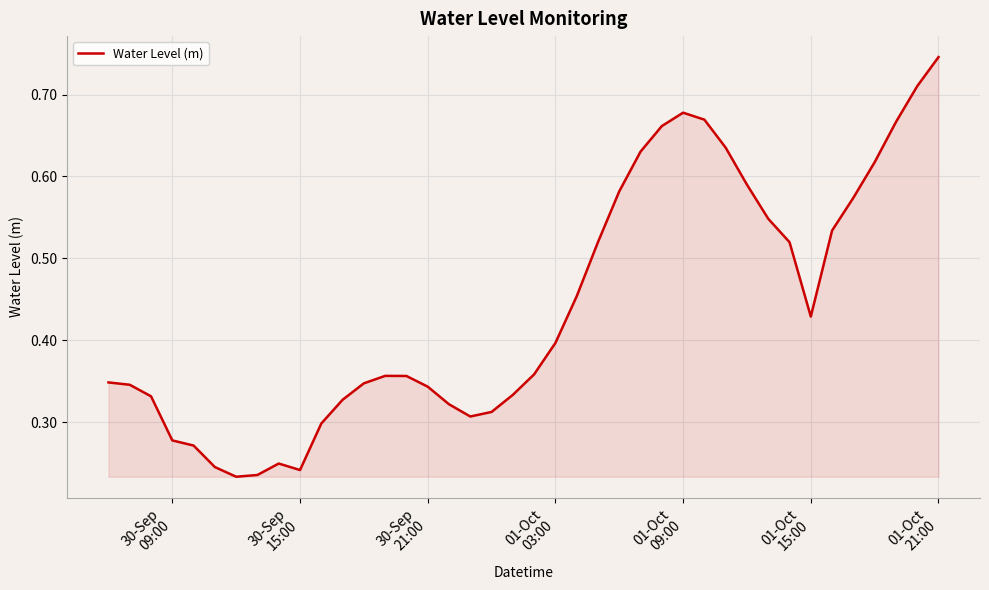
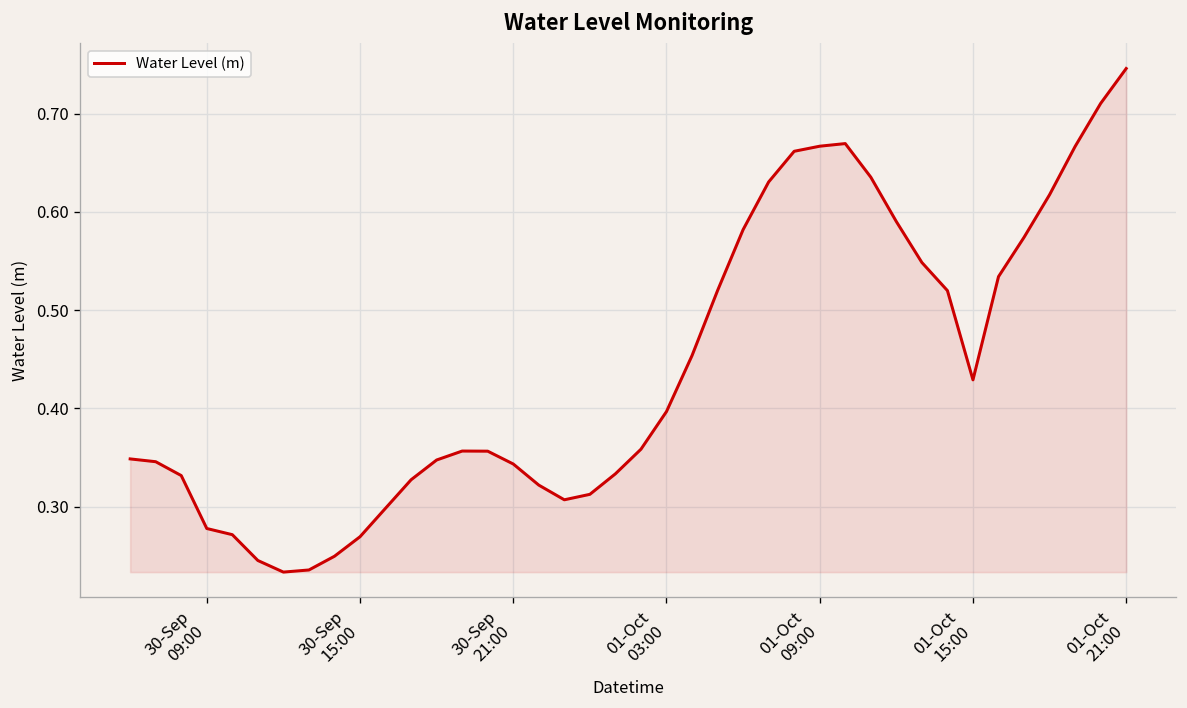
30-Sep 15:00: 0.24 -> 0.27
01-Oct 09:00: 0.68 -> 0.67
